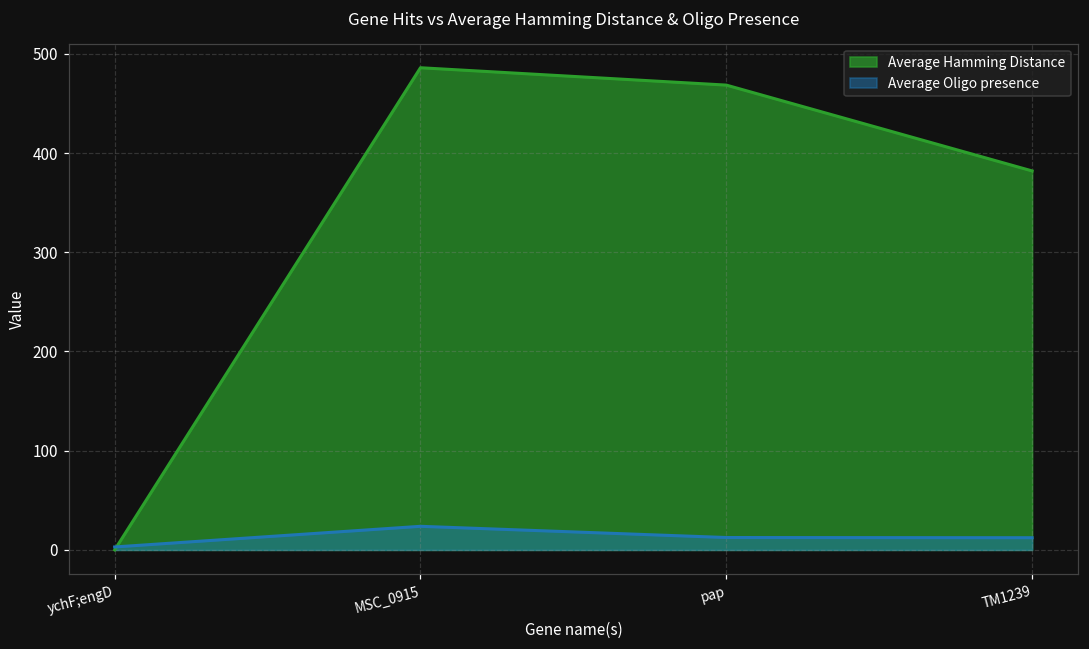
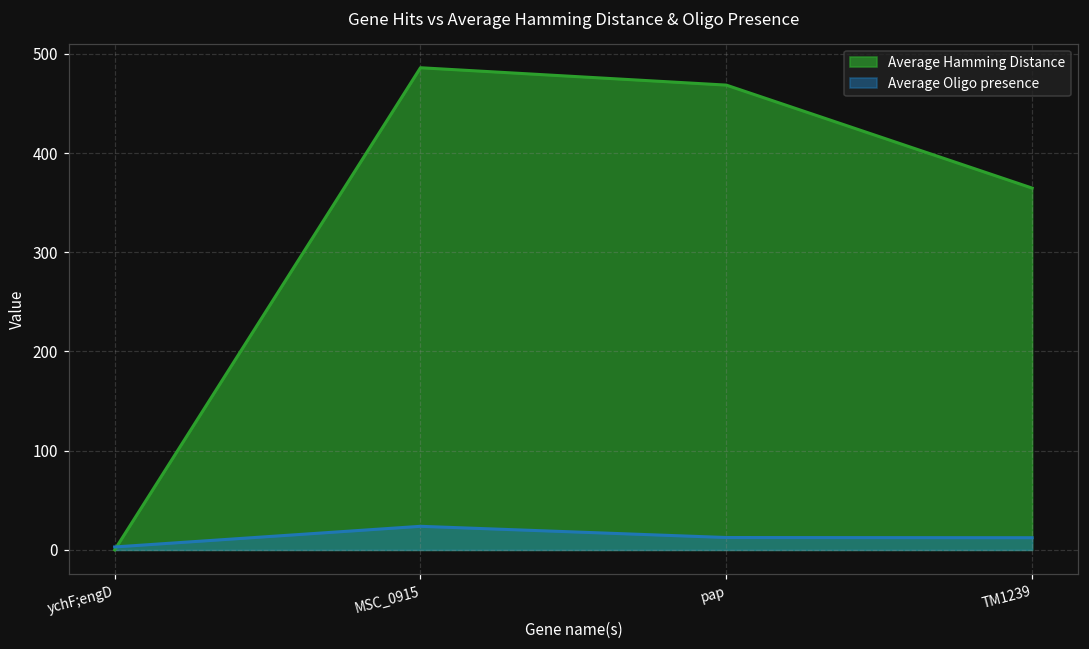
Average Hamming Distance, TM1239: 380 -> 360
